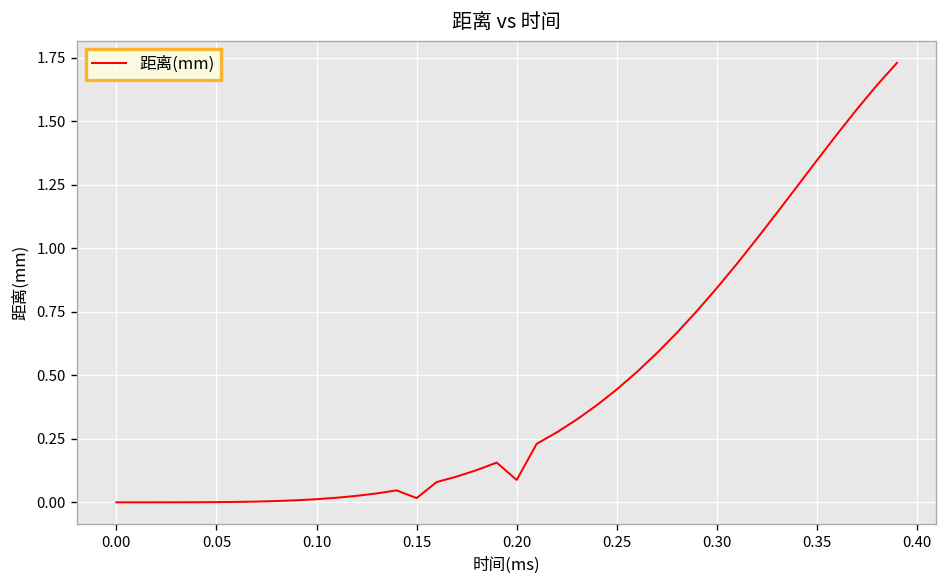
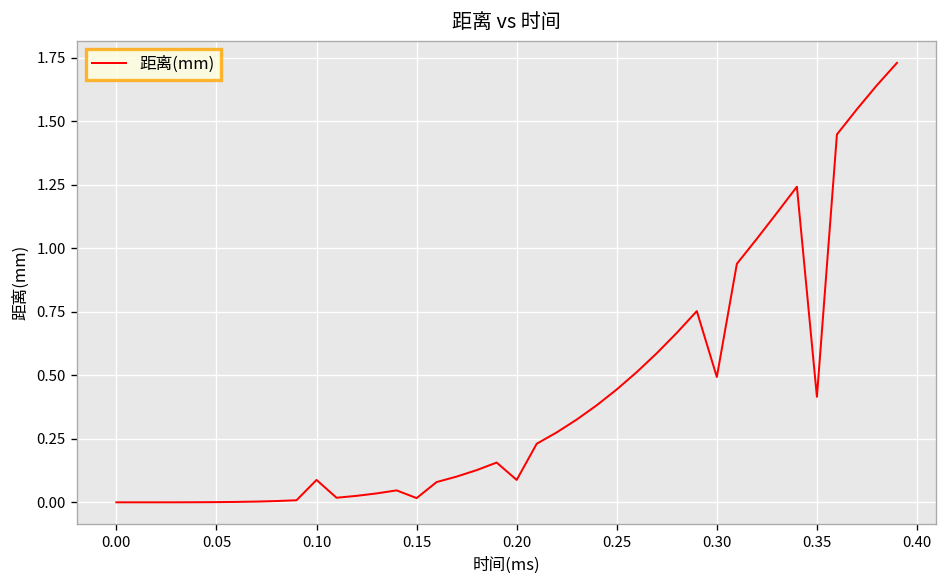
0.10: 0.01 -> 0.09
0.30: 0.84 -> 0.49
0.35: 1.35 -> 0.42
